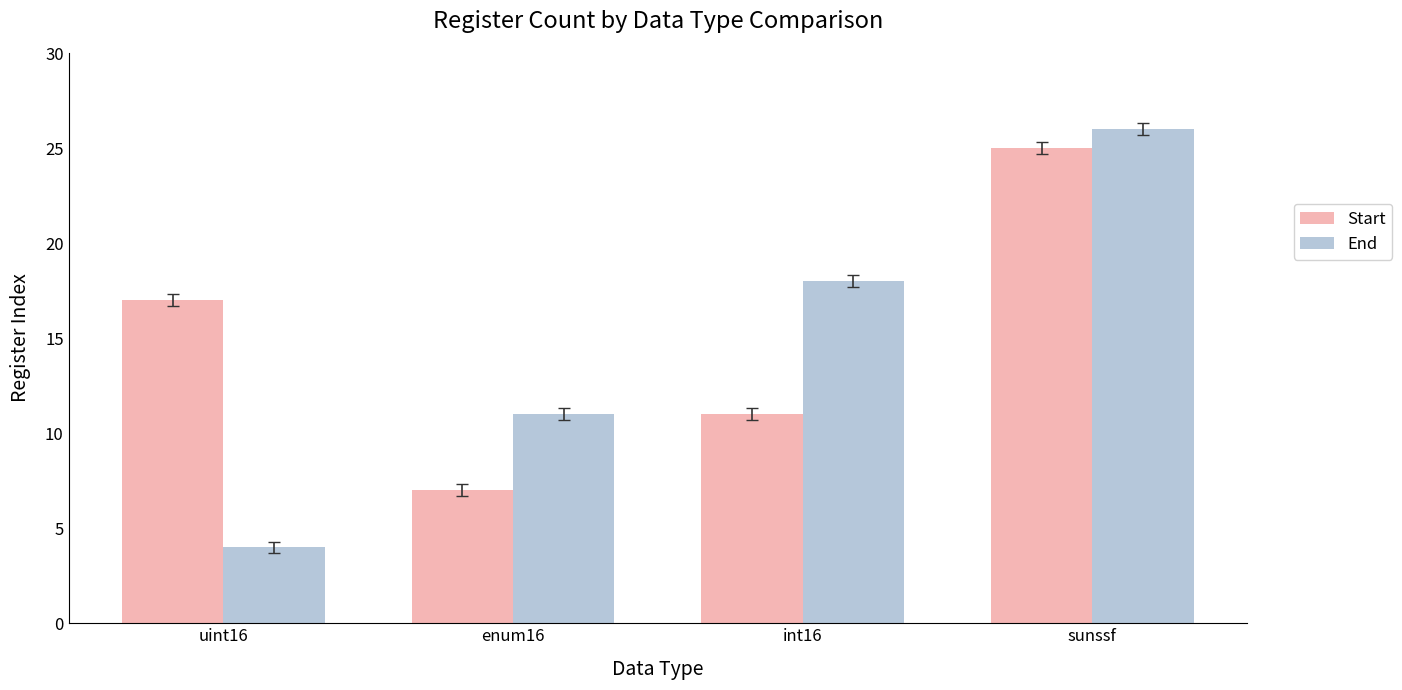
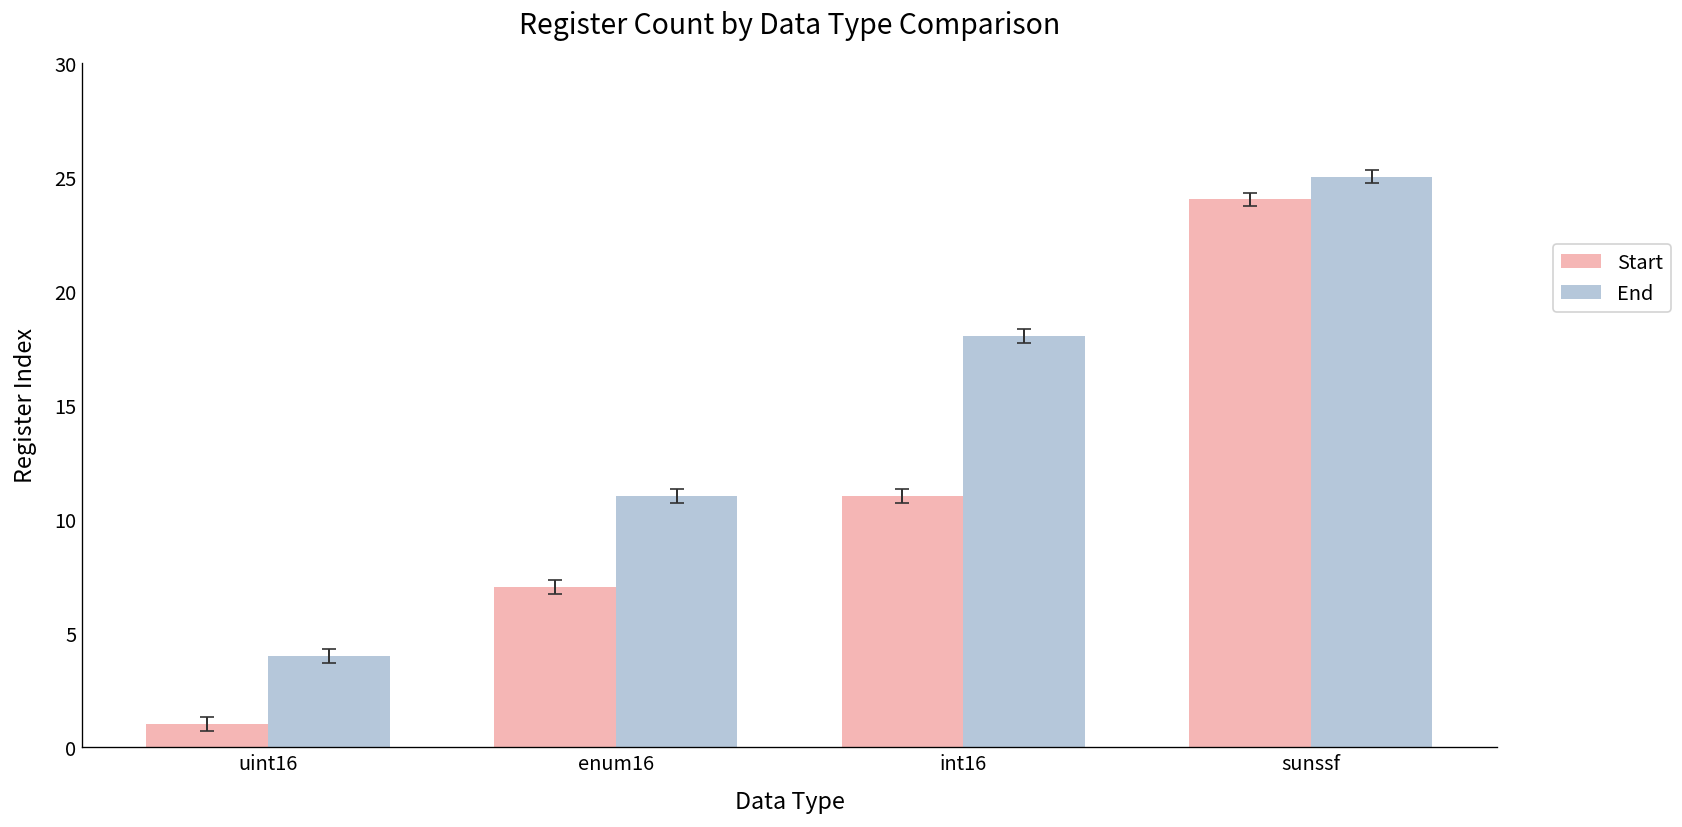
Start, uint16: 17 -> 1
Start, sunssf: 25 -> 24
End, sunssf: 26 -> 25
